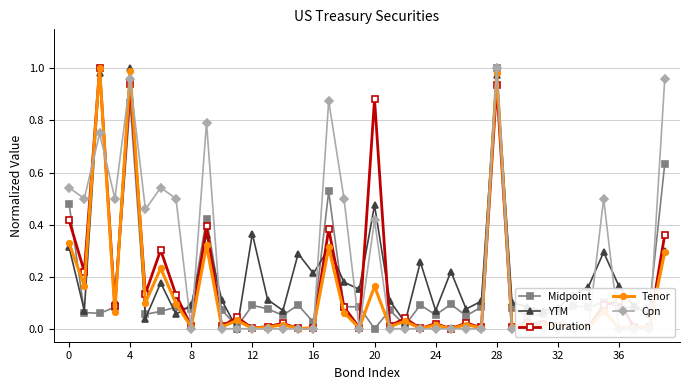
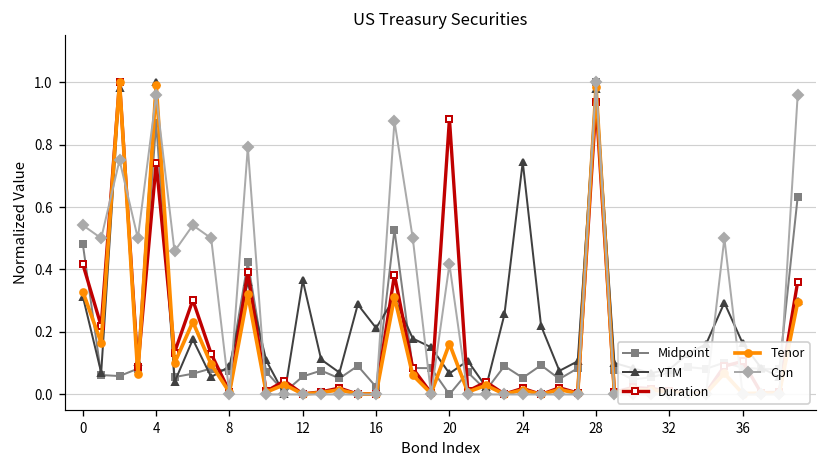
Duration, 4: 0.94 -> 0.74
Midpoint, 12: 0.09 -> 0.06
YTM, 20: 0.47 -> 0.07
YTM, 24: 0.07 -> 0.74
